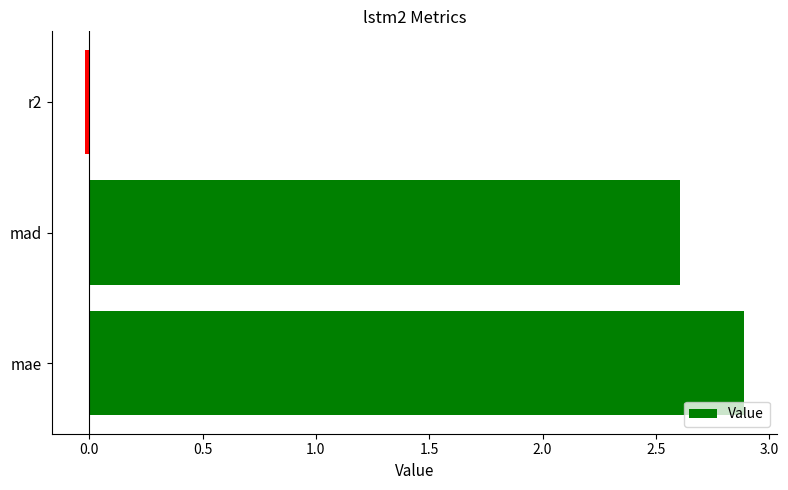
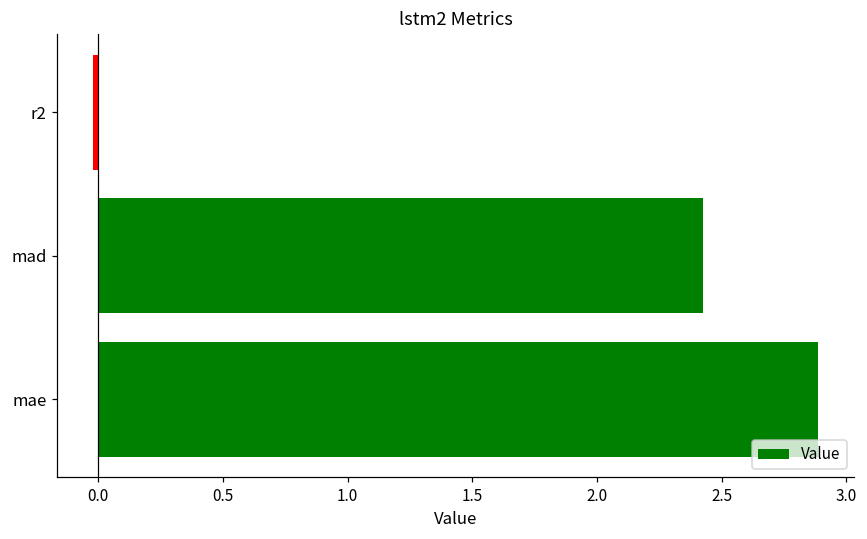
mad: 2.61 -> 2.43
